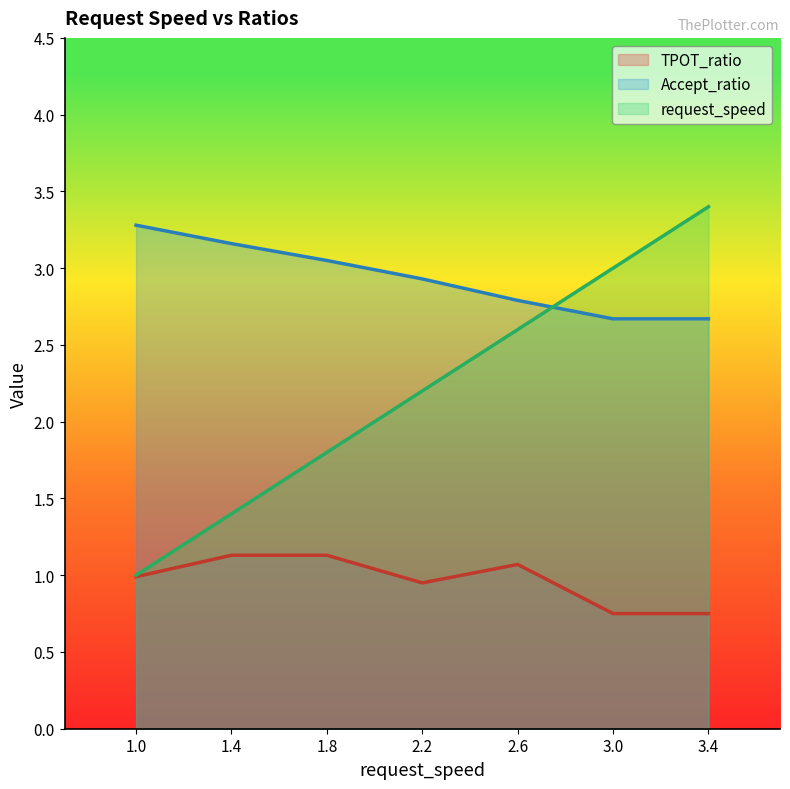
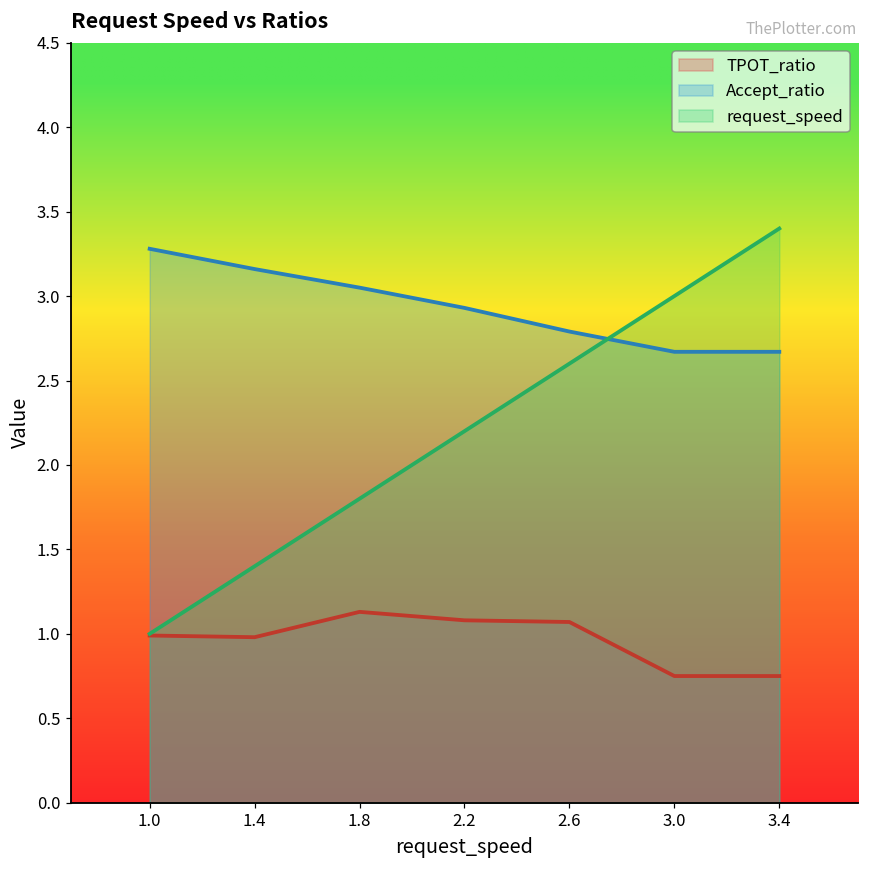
TPOT_ratio, 1.4: 1.13 -> 0.98
TPOT_ratio, 2.2: 0.95 -> 1.08
